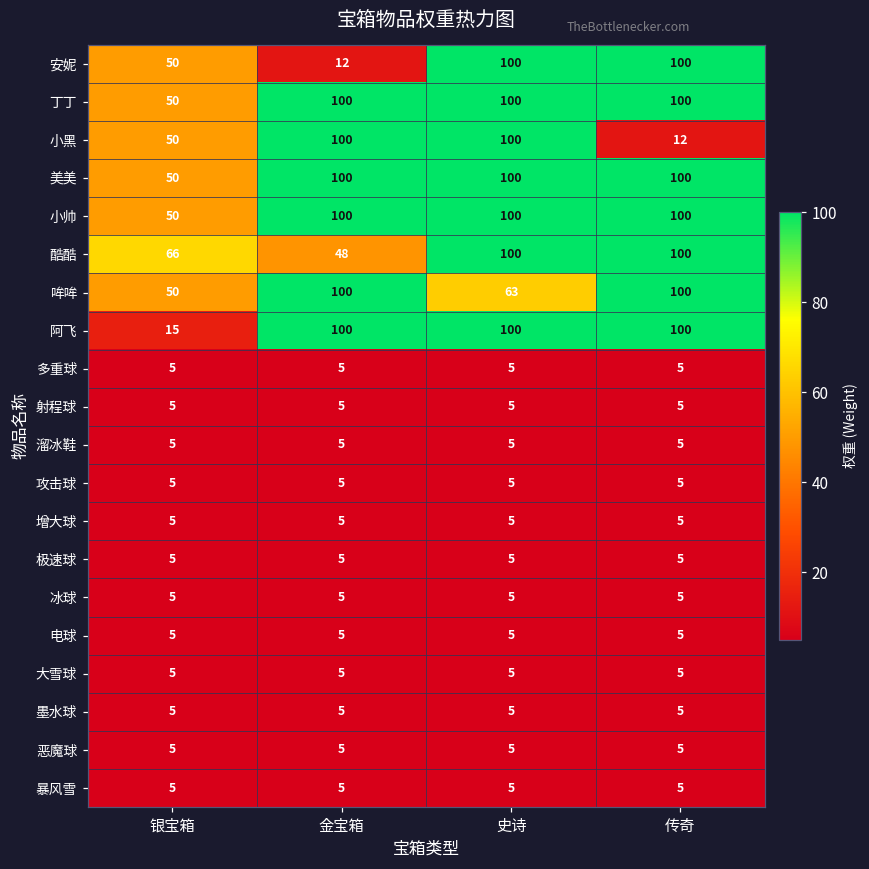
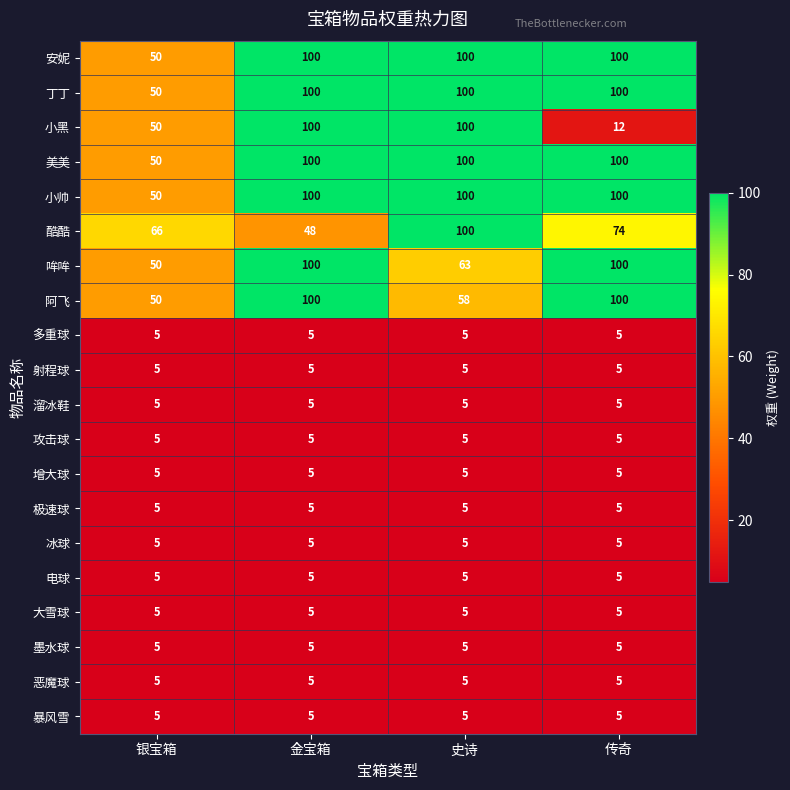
安妮, 金宝箱: 12 -> 100
酷酷, 传奇: 100 -> 74
阿飞, 银宝箱: 15 -> 50
阿飞, 史诗: 100 -> 58
